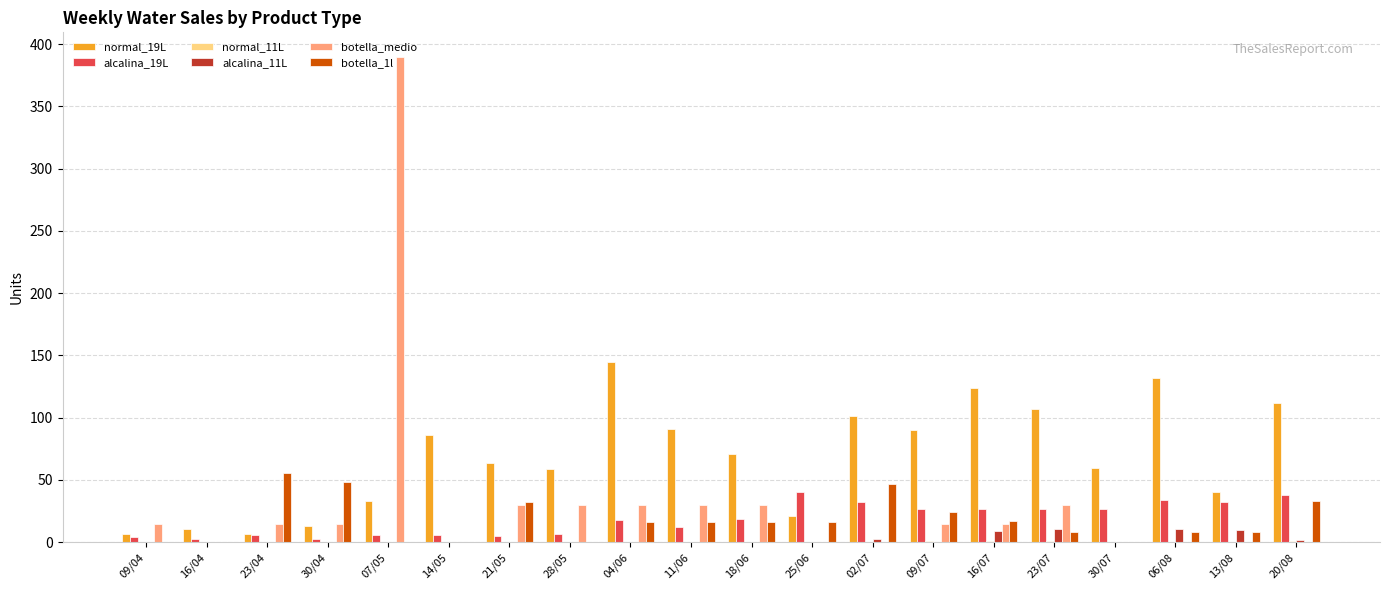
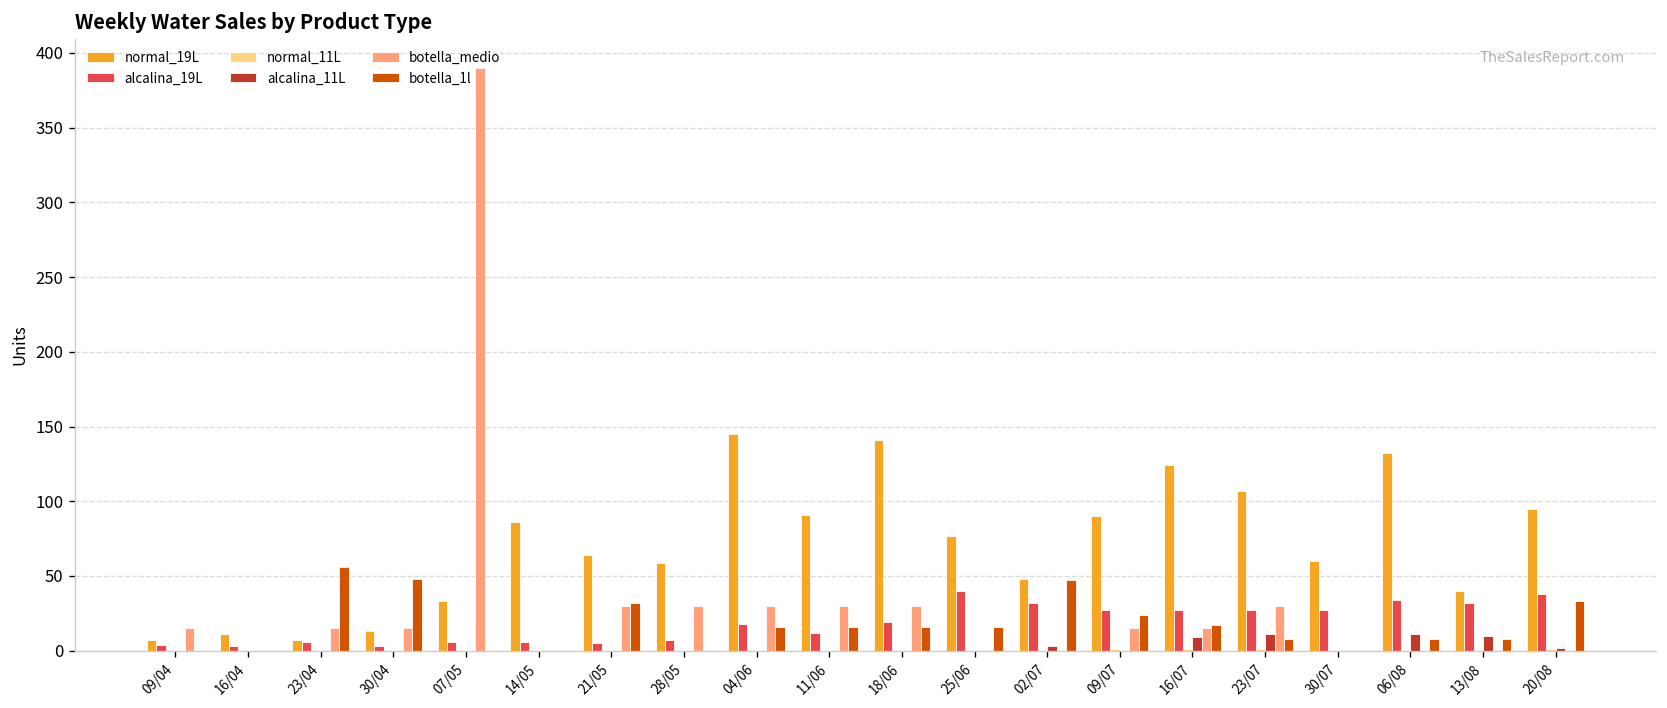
normal_19L, 18/06: 71 -> 141
normal_19L, 25/06: 21 -> 77
normal_19L, 02/07: 101 -> 48
normal_19L, 20/08: 112 -> 95
